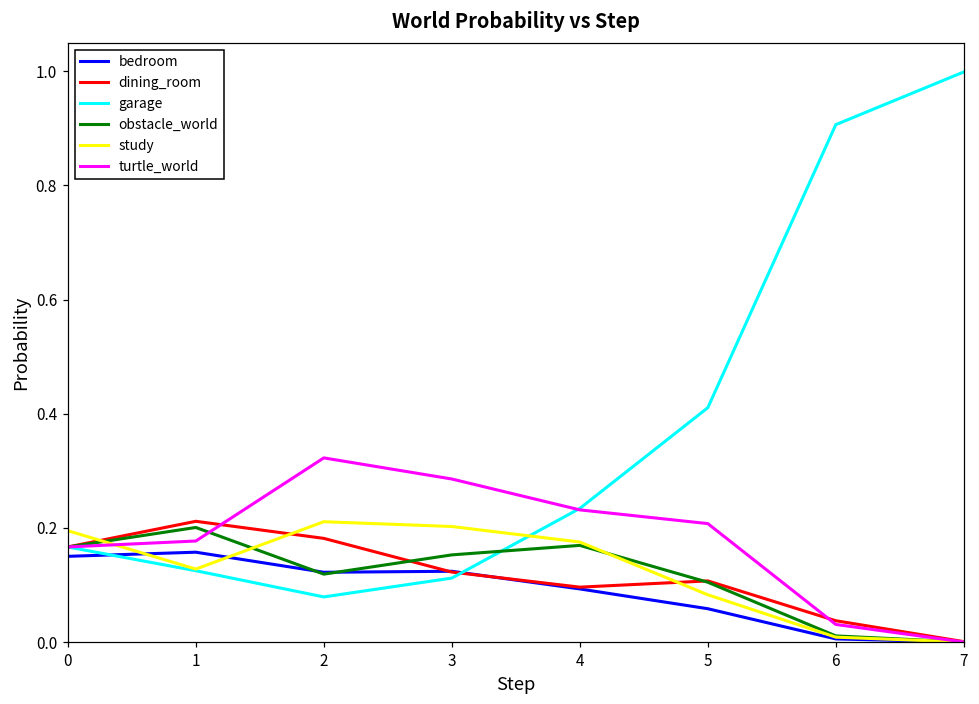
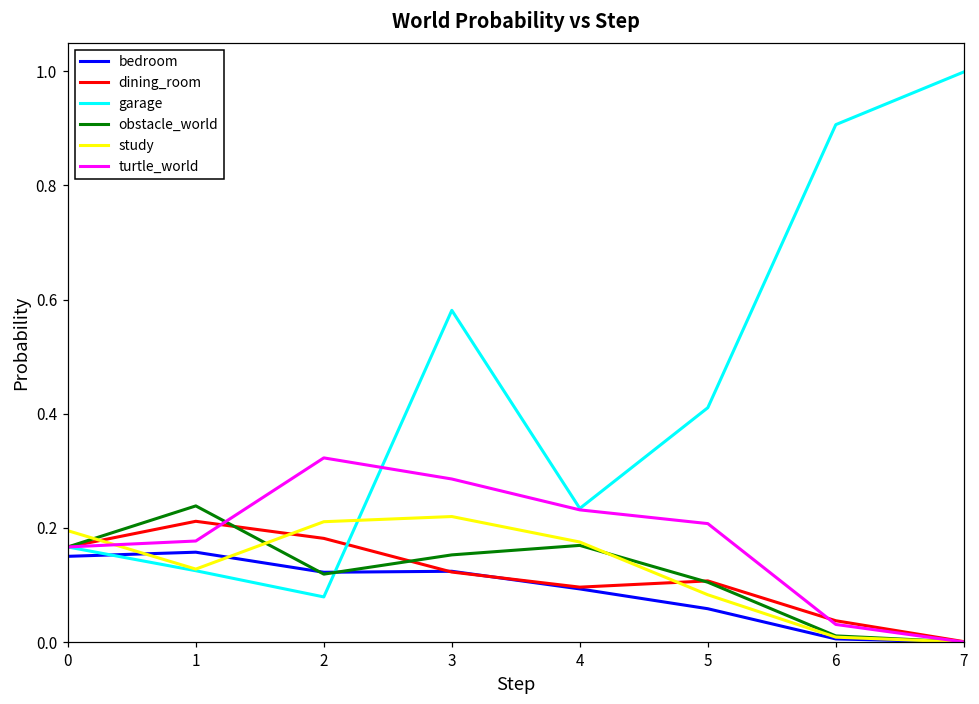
obstacle_world, 1: 0.20 -> 0.24
garage, 3: 0.11 -> 0.58
study, 3: 0.20 -> 0.22
